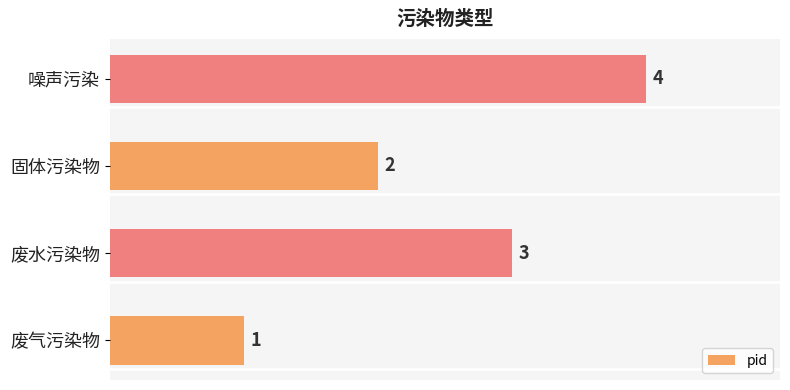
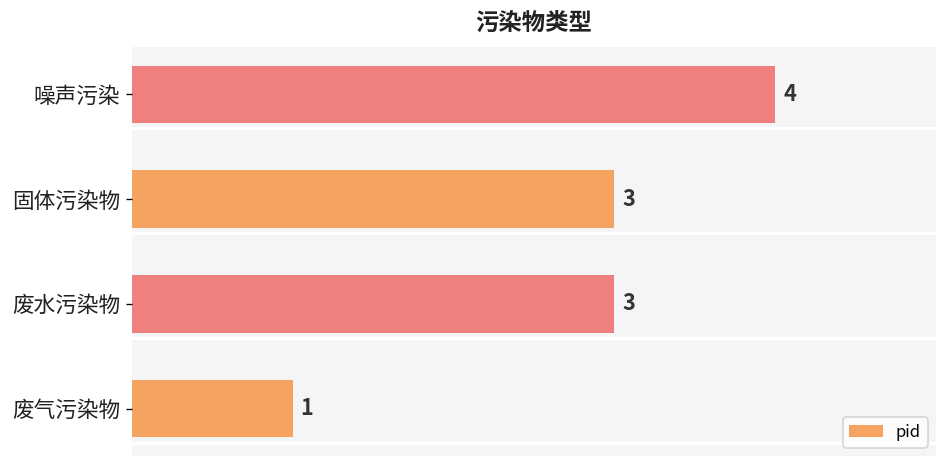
固体污染物: 2 -> 3
